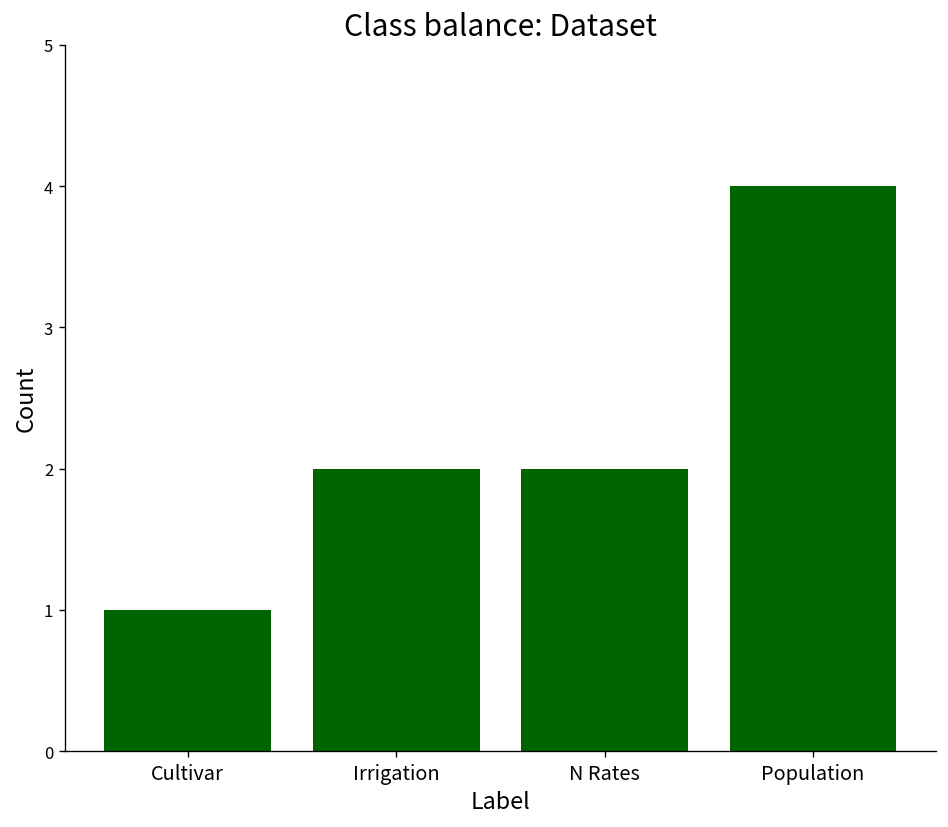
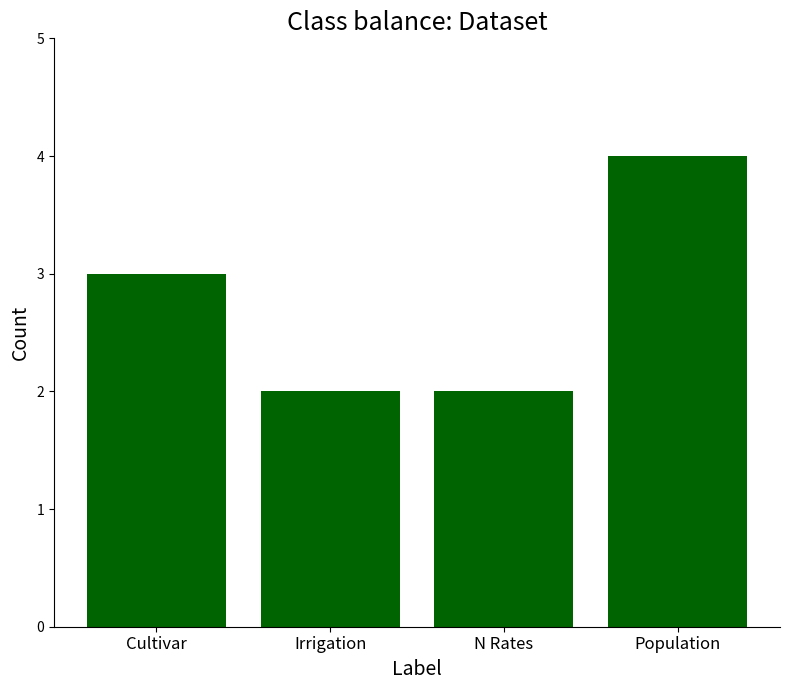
Cultivar: 1 -> 3
